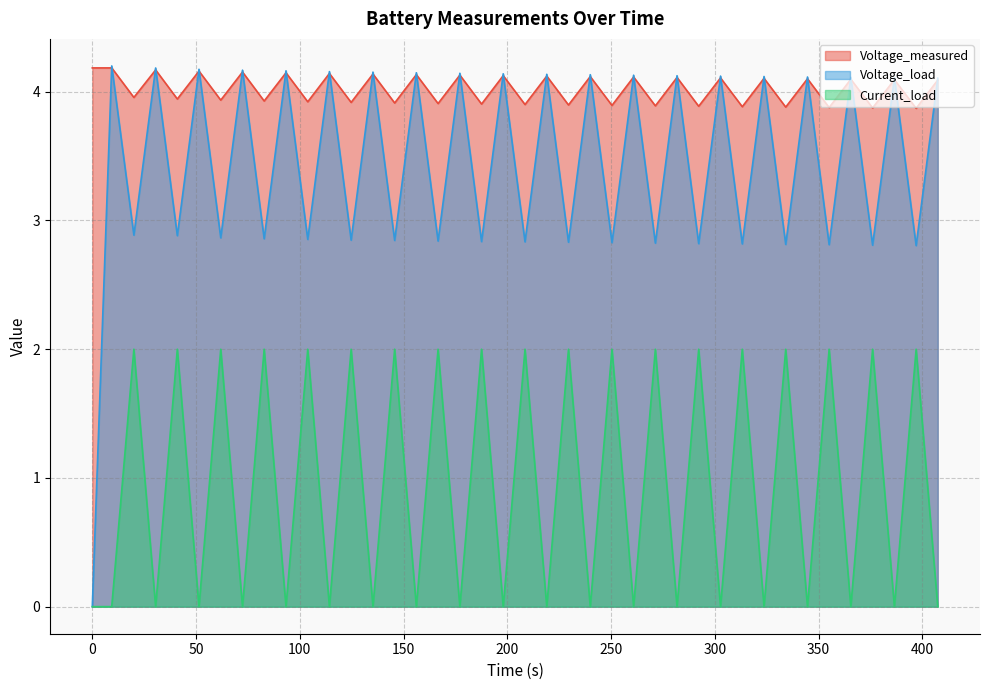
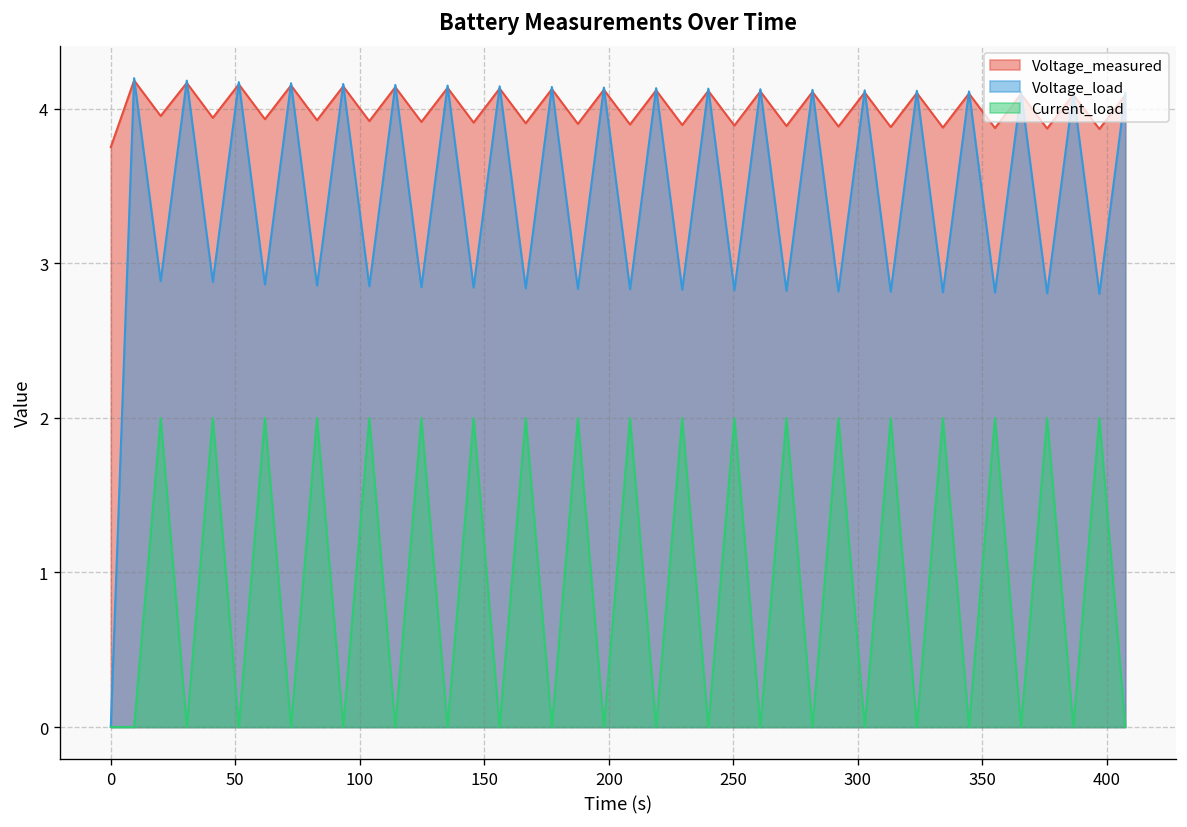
Voltage_measured, 0: 4.18 -> 3.75
